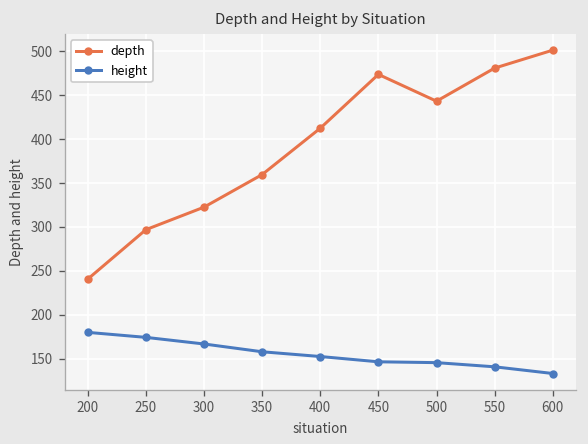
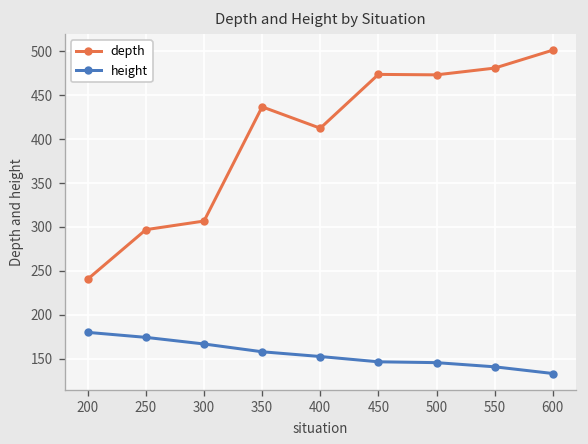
depth, 300: 320 -> 310
depth, 350: 360 -> 440
depth, 500: 440 -> 470
